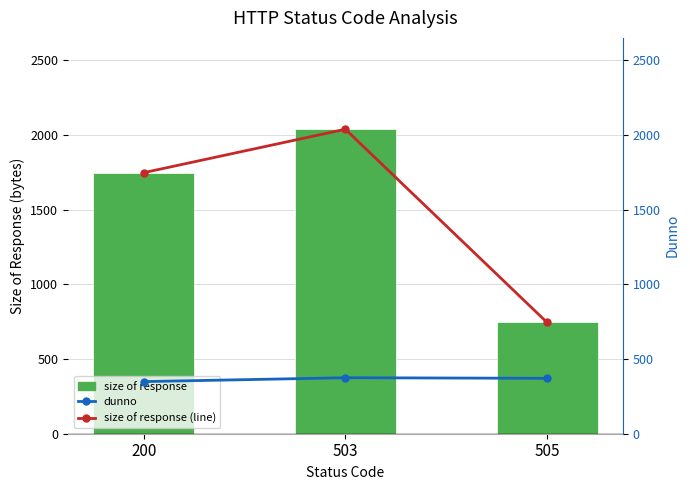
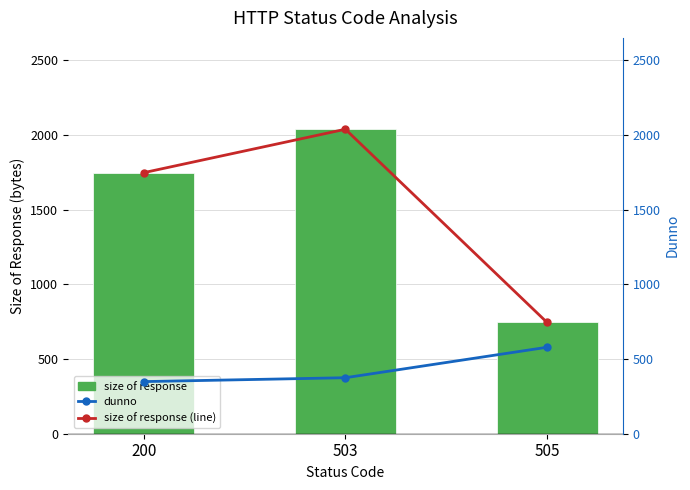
dunno, 505: 370 -> 580
